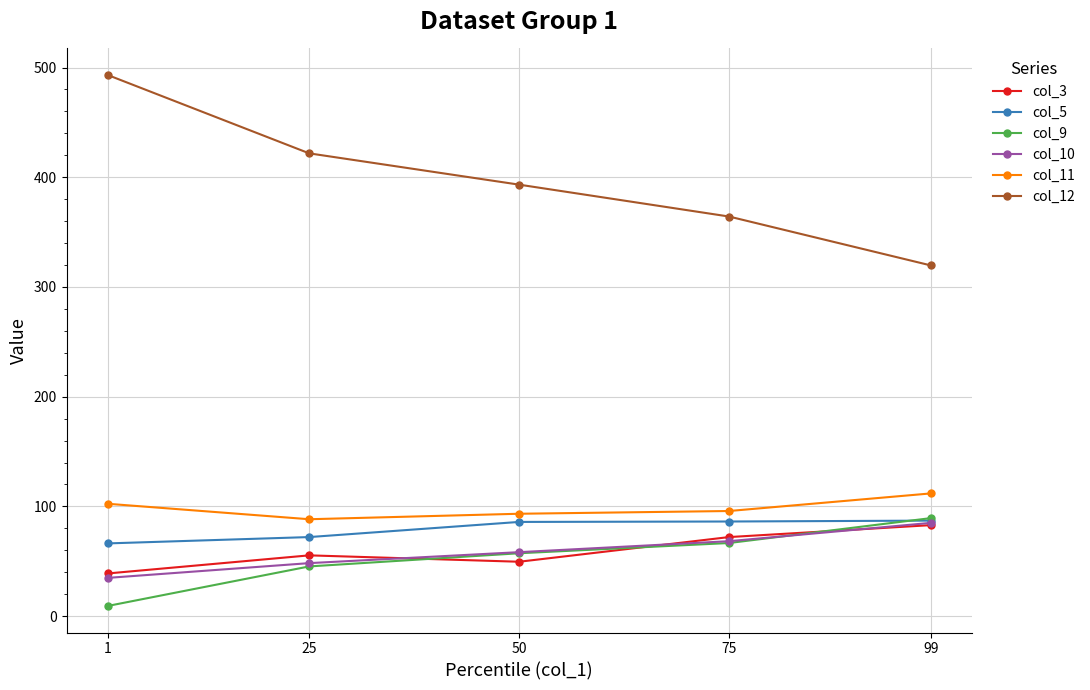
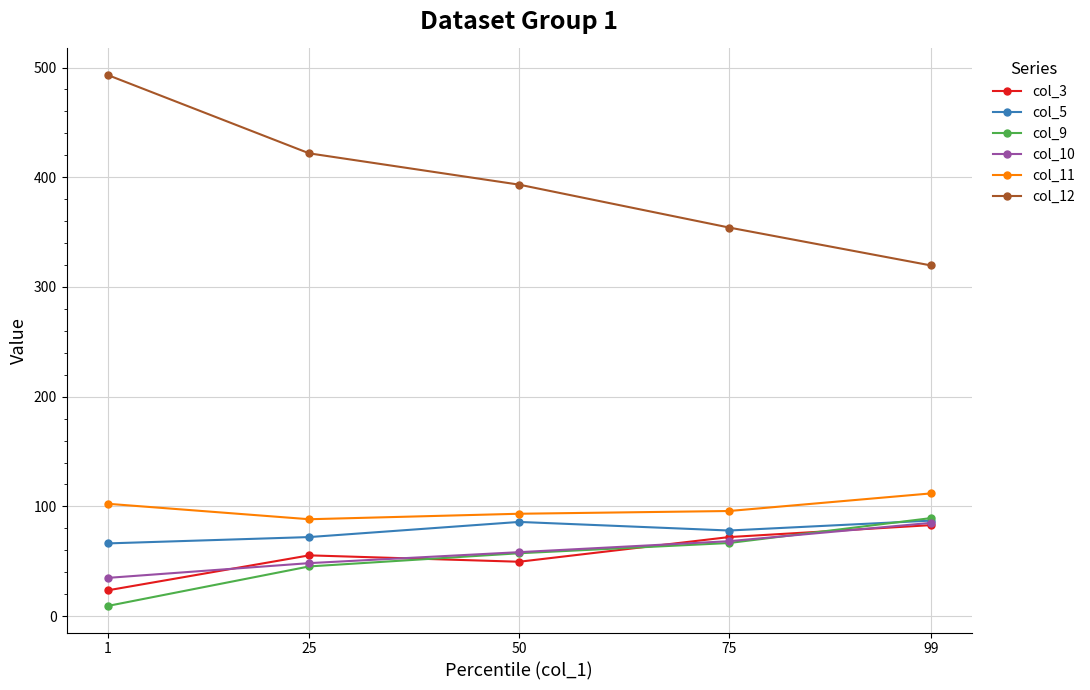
col_3, 1: 39 -> 24
col_5, 75: 86 -> 78
col_12, 75: 364 -> 354
